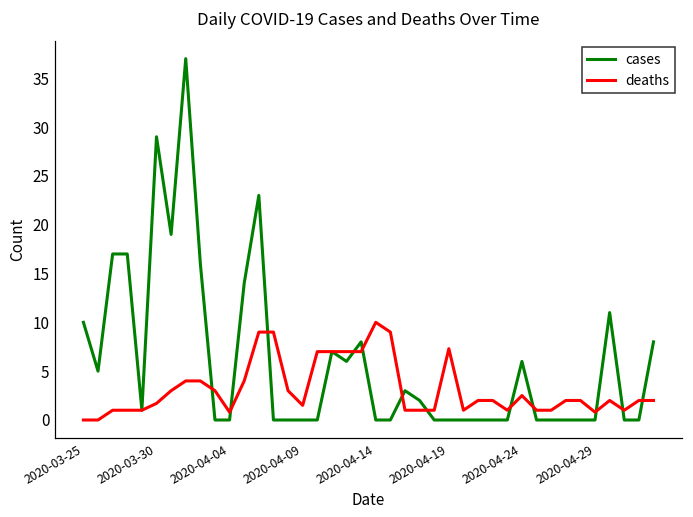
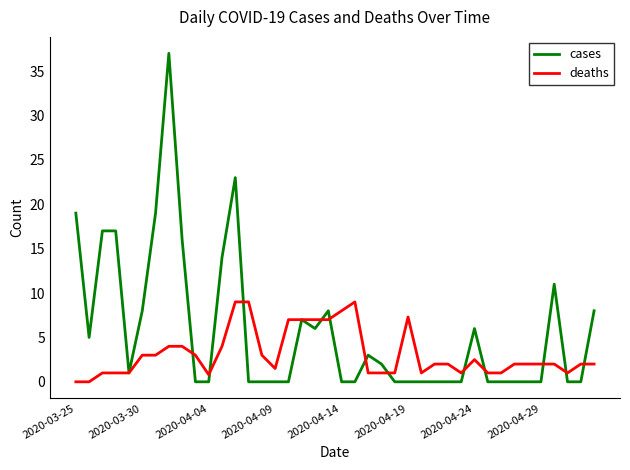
cases, 2020-03-25: 10 -> 19
cases, 2020-03-30: 29 -> 8
deaths, 2020-03-30: 2 -> 3
deaths, 2020-04-14: 10 -> 8
deaths, 2020-04-29: 1 -> 2
